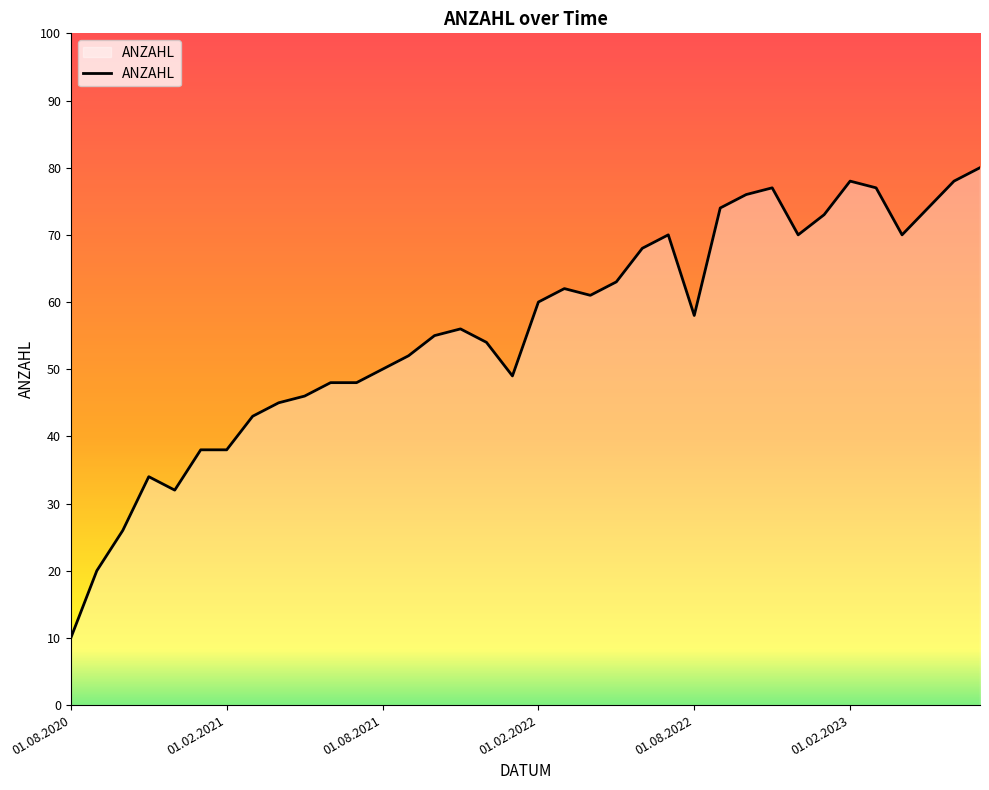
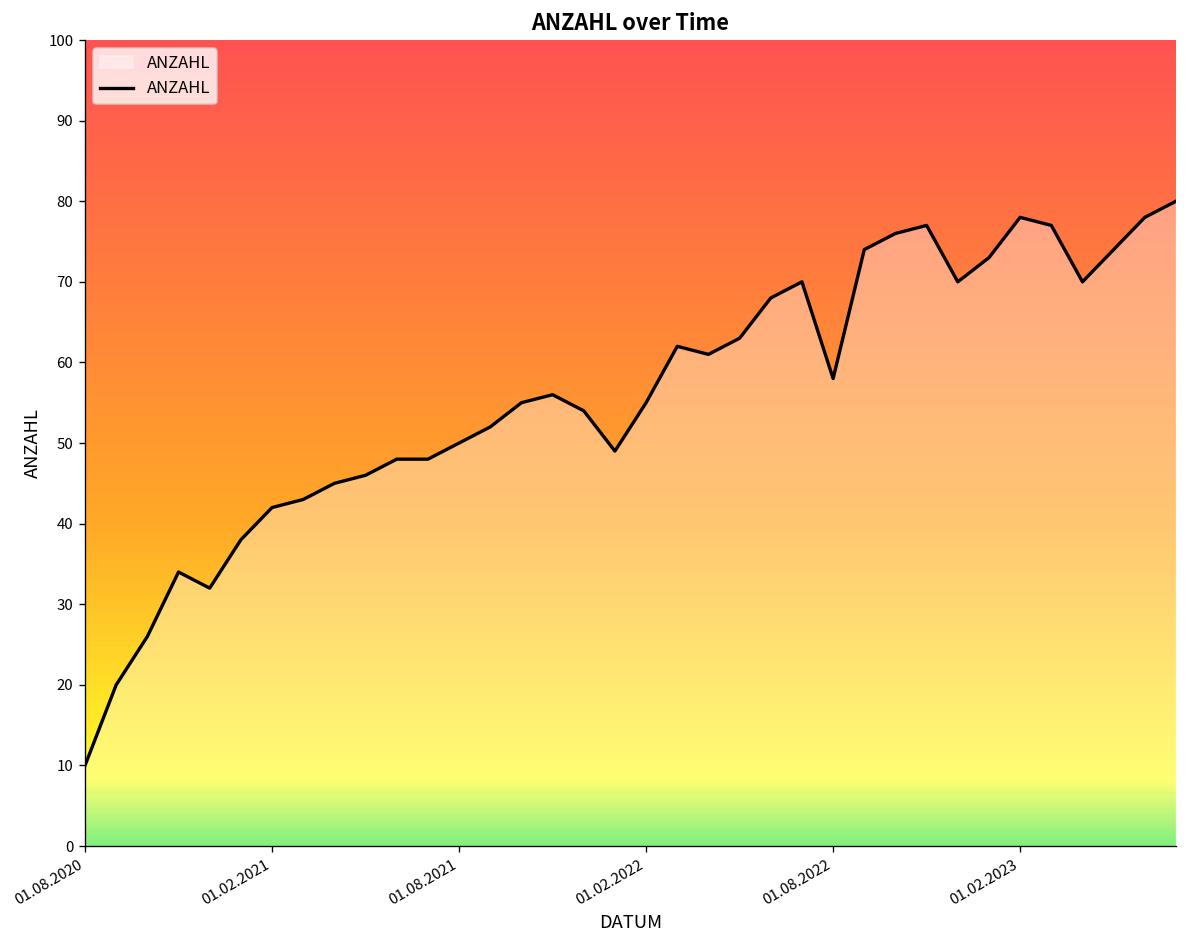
01.02.2021: 38 -> 42
01.02.2022: 60 -> 55
